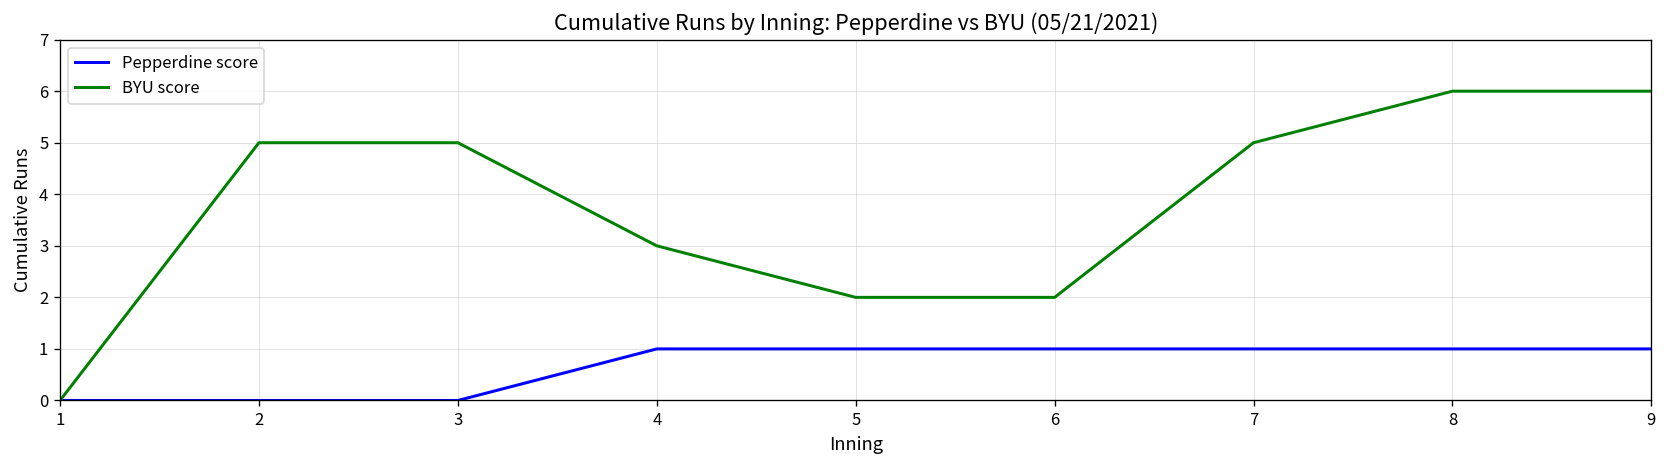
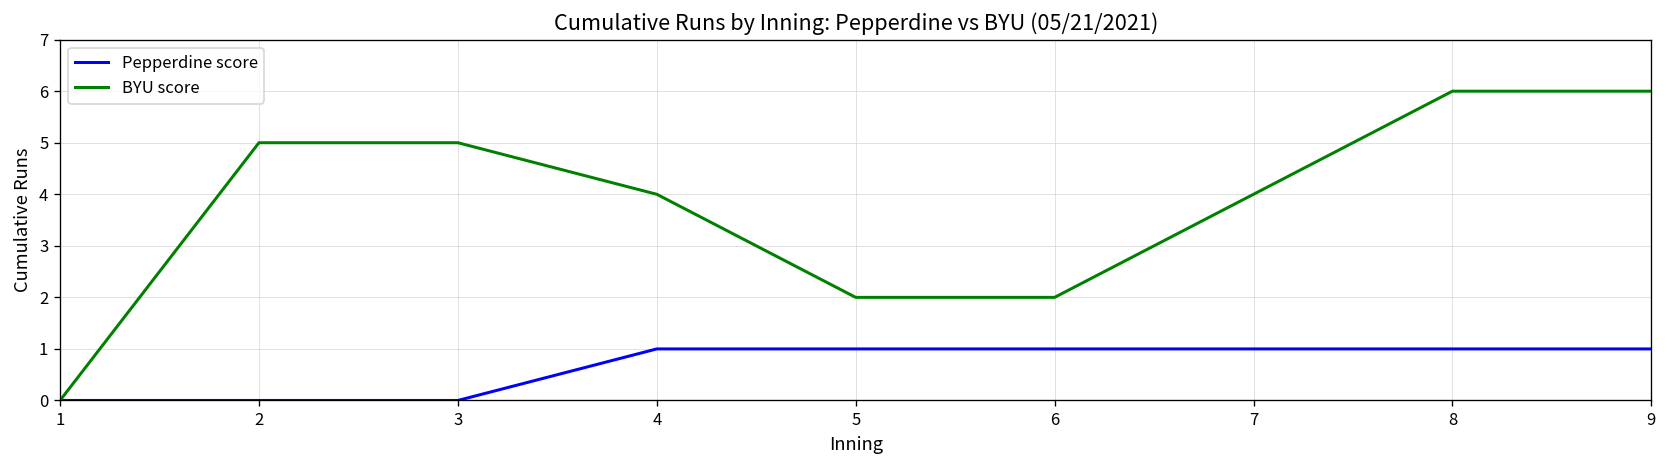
BYU score, 4: 3 -> 4
BYU score, 7: 5 -> 4
